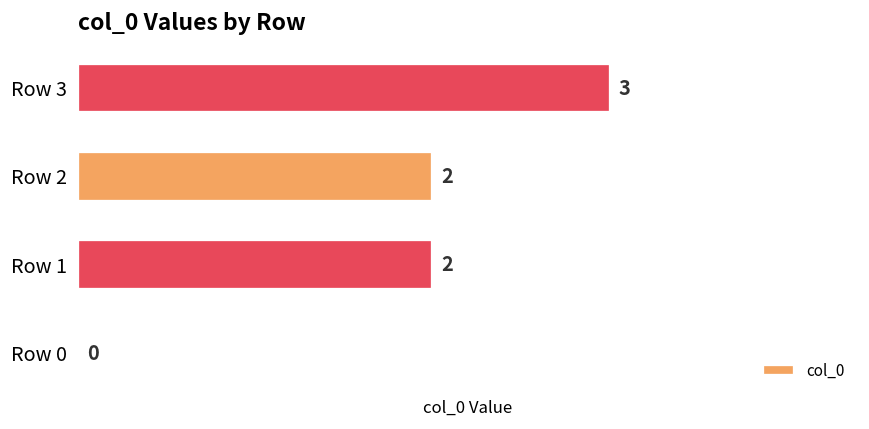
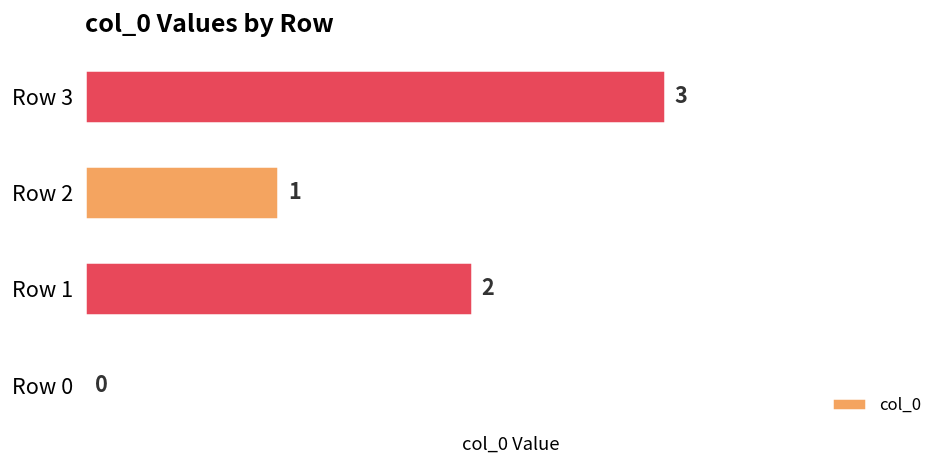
Row 2: 2 -> 1
